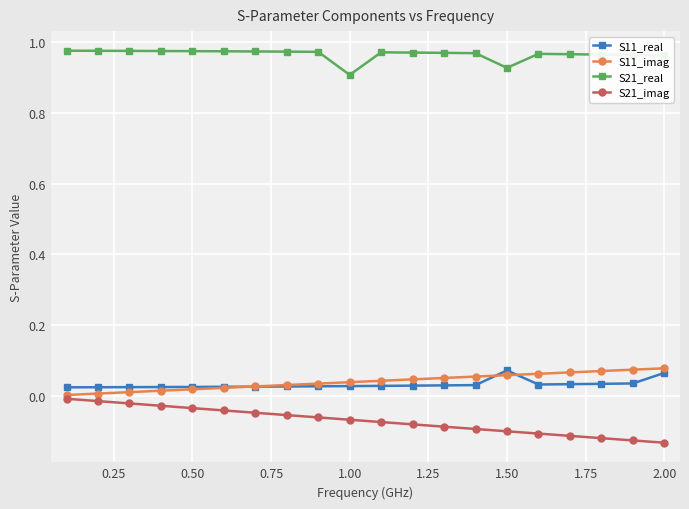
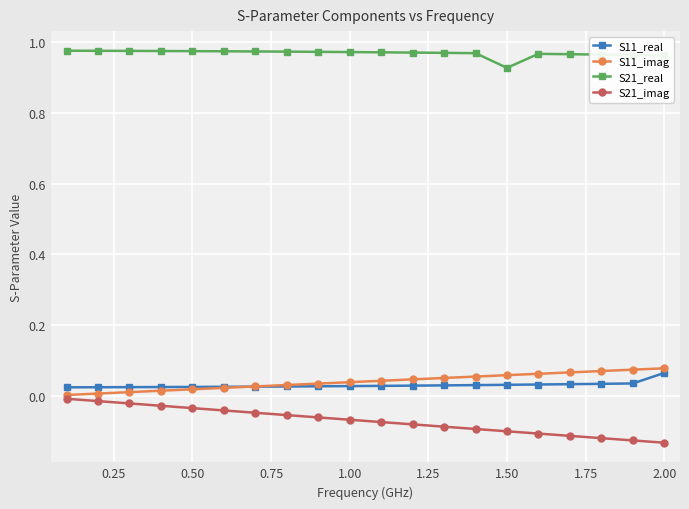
S21_real, 1.00: 0.91 -> 0.97
S11_real, 1.50: 0.07 -> 0.03
